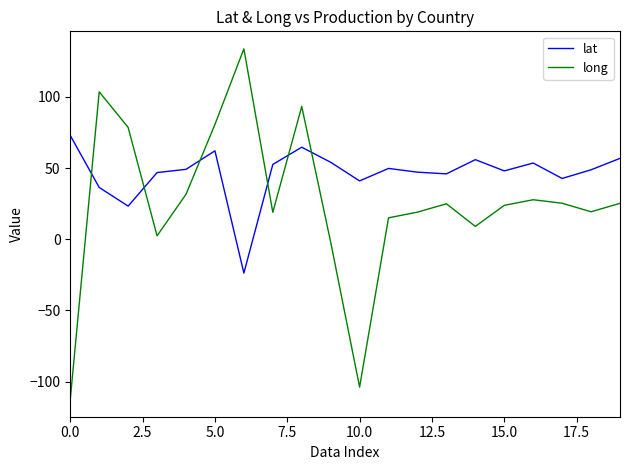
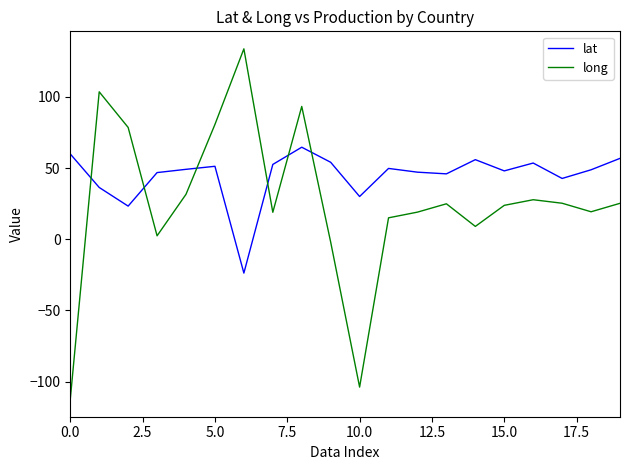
lat, 0.0: 73 -> 60
lat, 5.0: 62 -> 51
lat, 10.0: 41 -> 30
